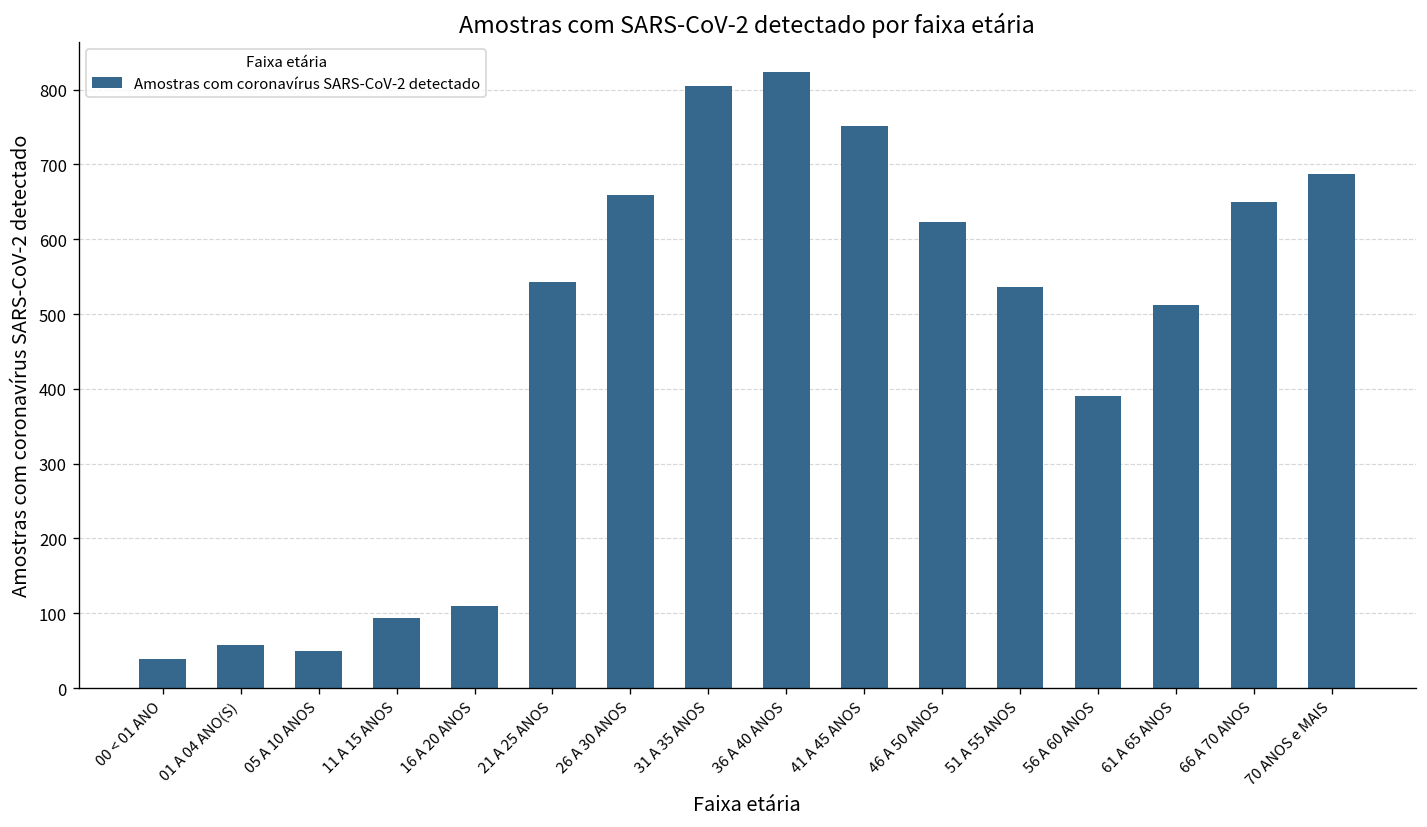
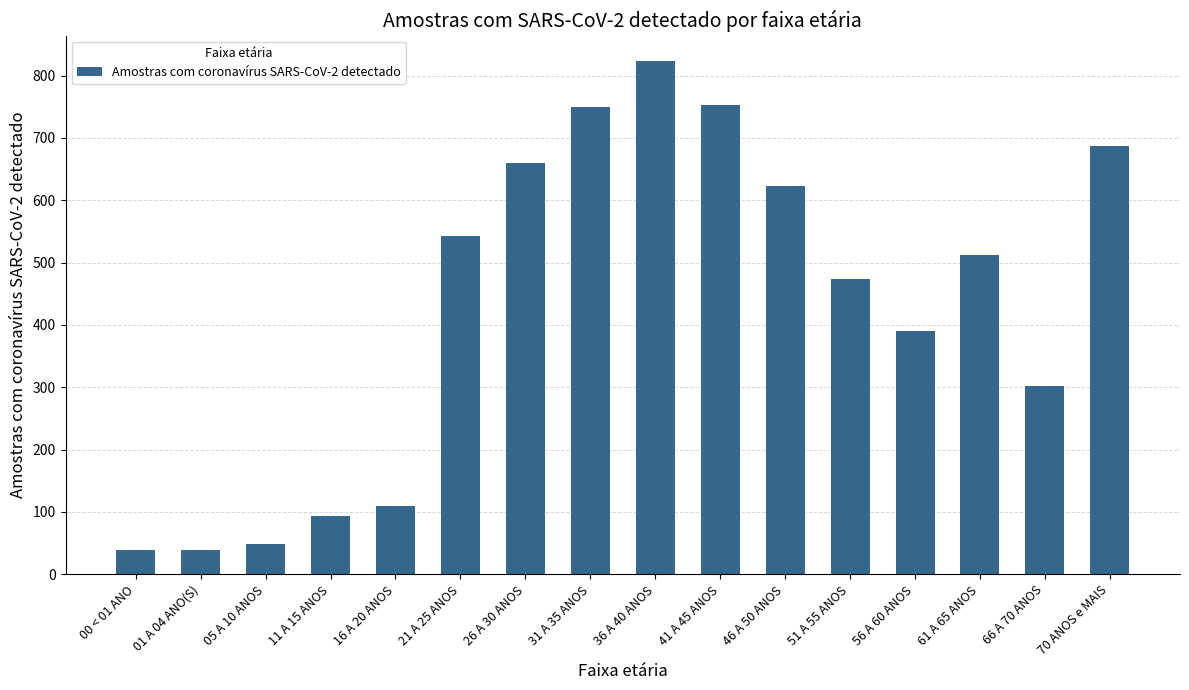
01 A 04 ANO(S): 60 -> 40
31 A 35 ANOS: 810 -> 750
51 A 55 ANOS: 540 -> 470
66 A 70 ANOS: 650 -> 300
